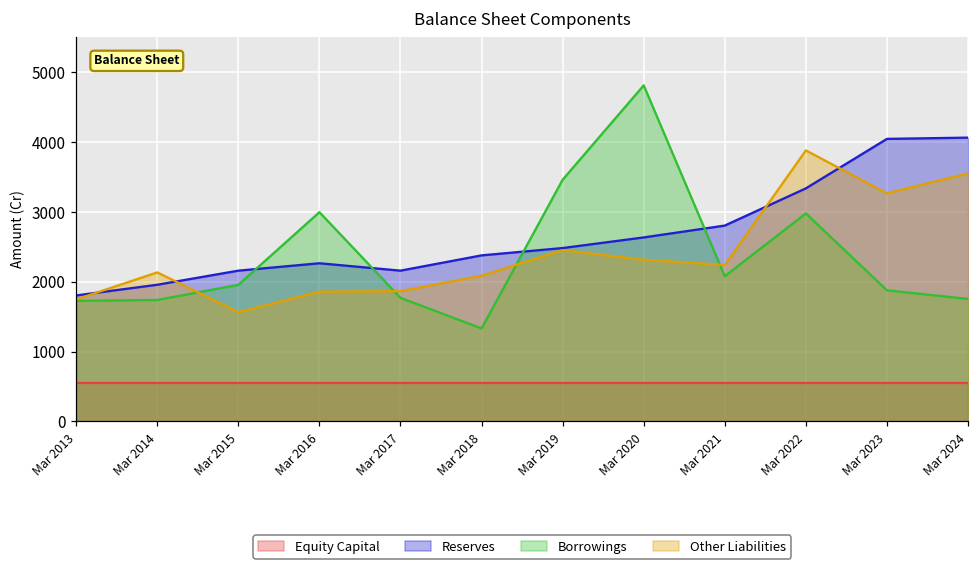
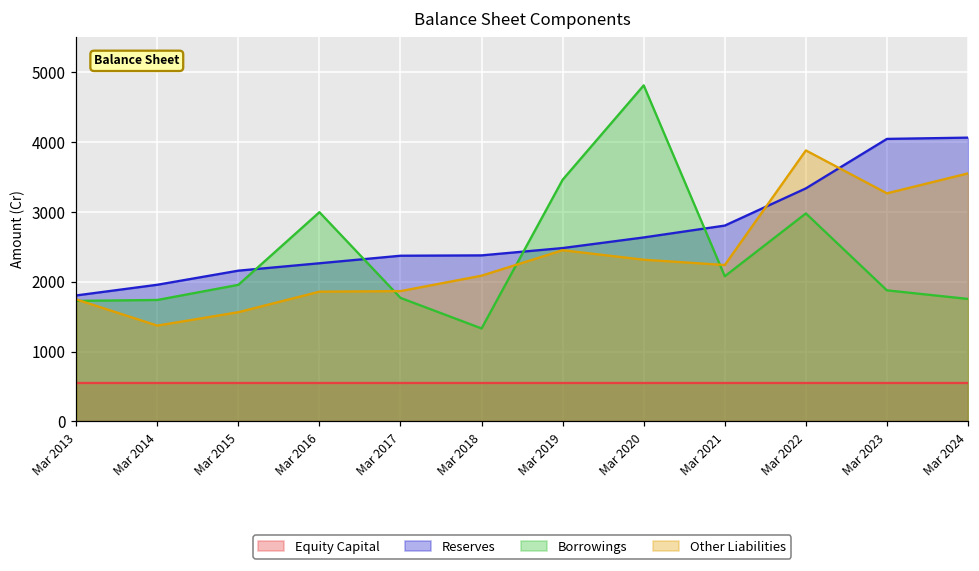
Other Liabilities, Mar 2014: 2100 -> 1400
Reserves, Mar 2017: 2200 -> 2400
